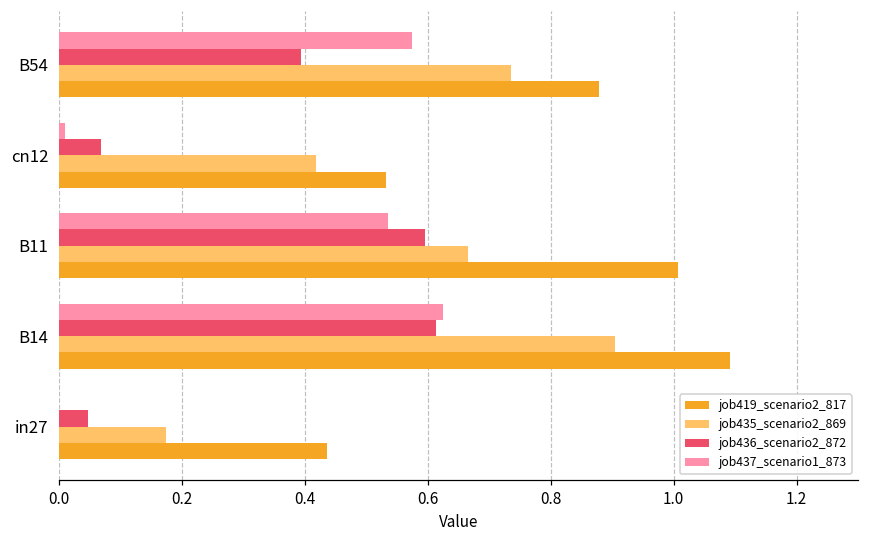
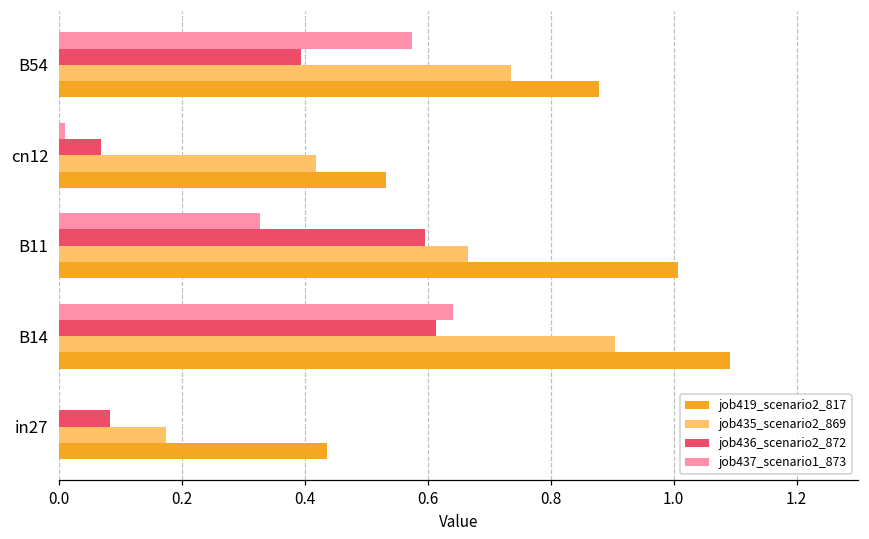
job437_scenario1_873, B11: 0.54 -> 0.33
job437_scenario1_873, B14: 0.62 -> 0.64
job436_scenario2_872, in27: 0.05 -> 0.08
